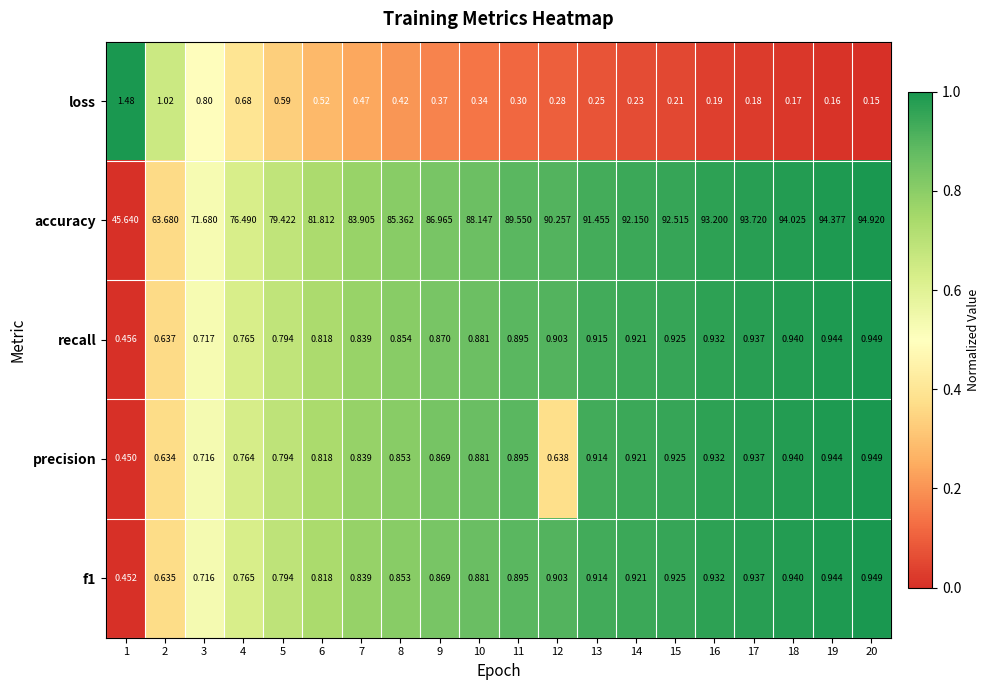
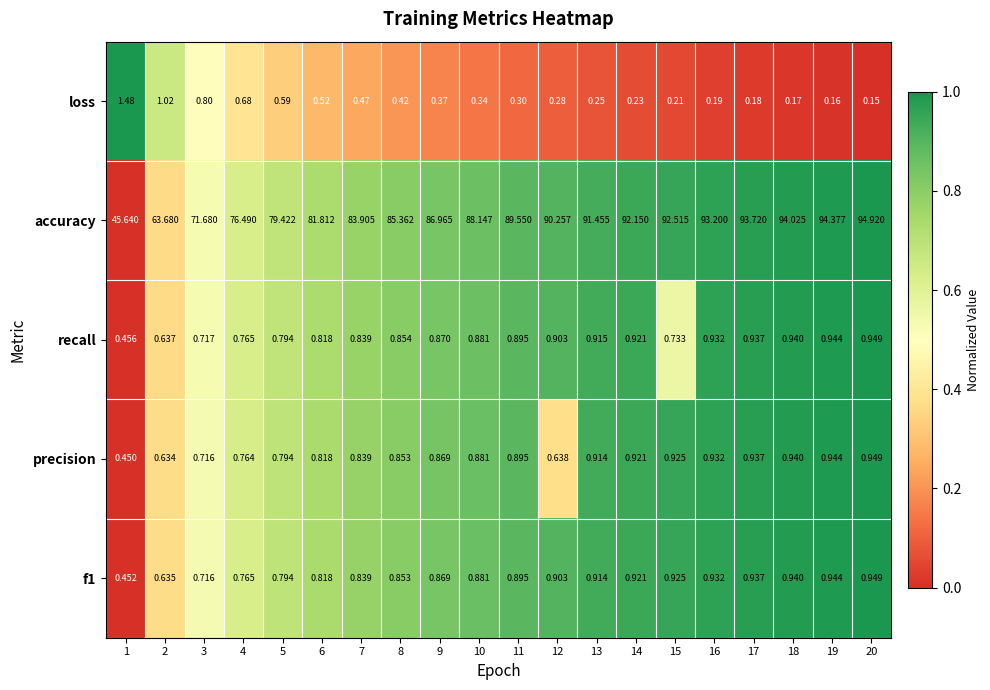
recall, 15: 0.925 -> 0.733
